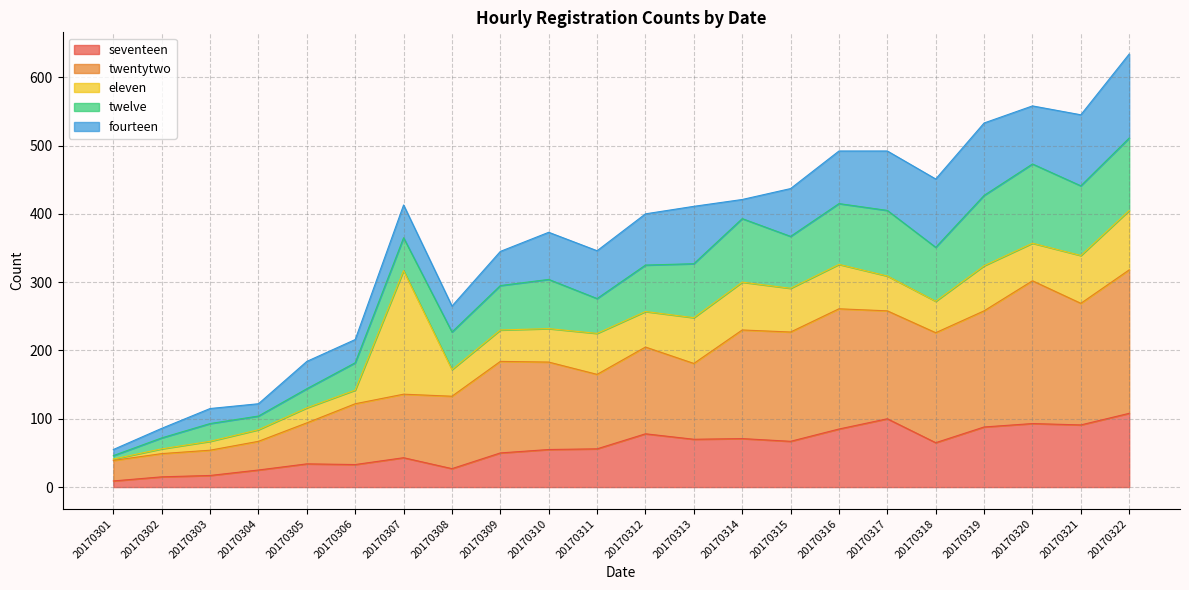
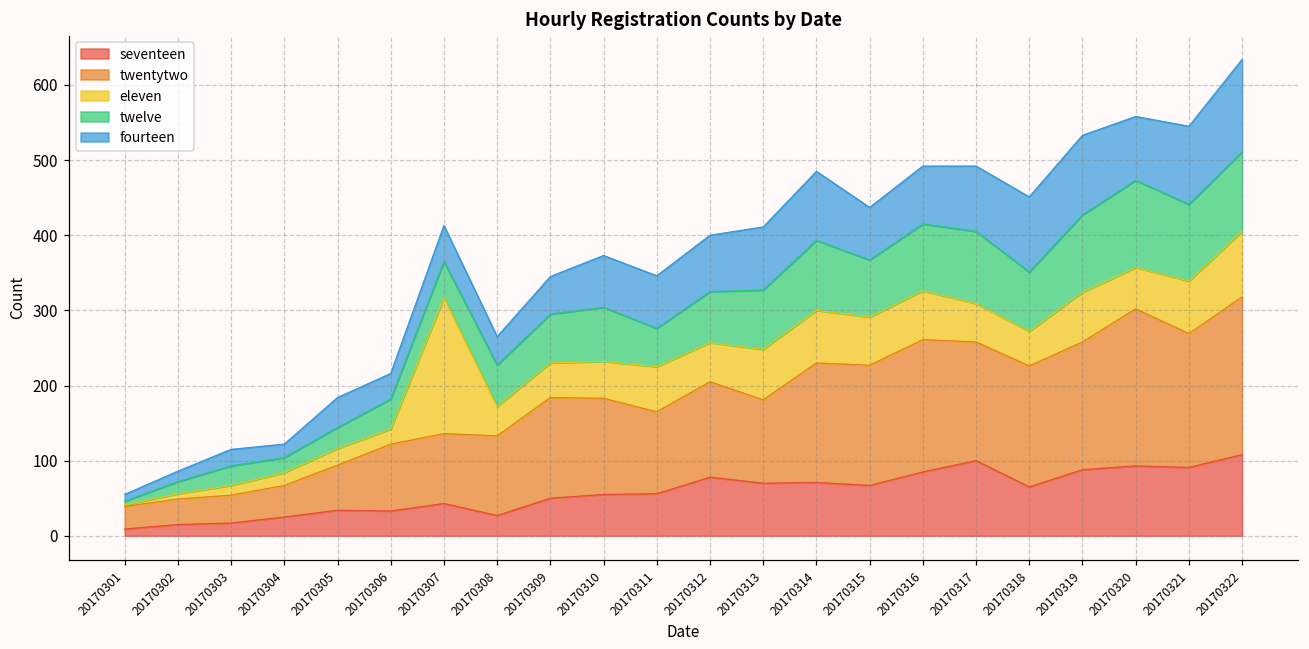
fourteen, 20170314: 30 -> 90
